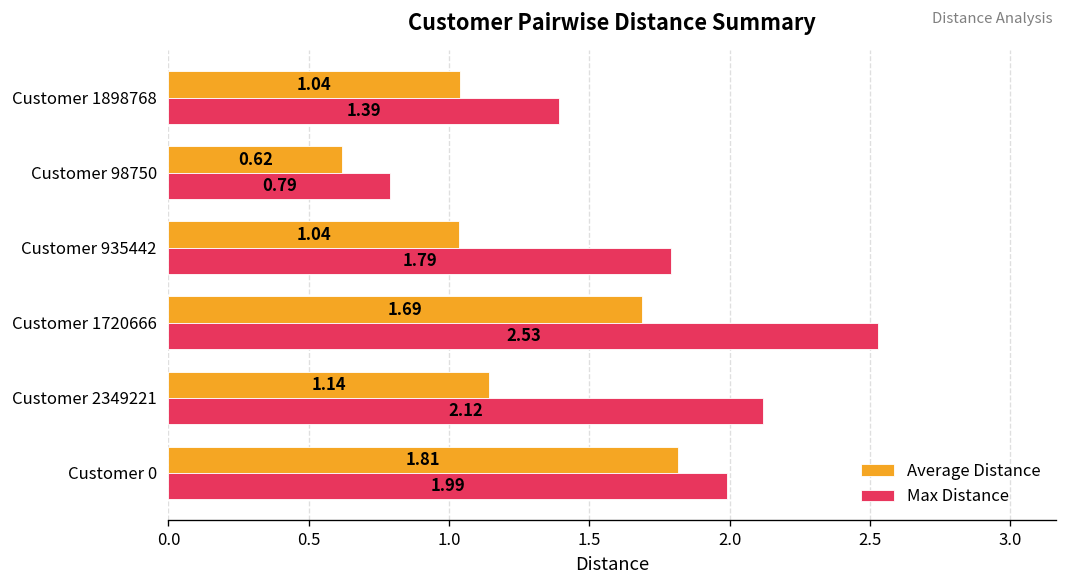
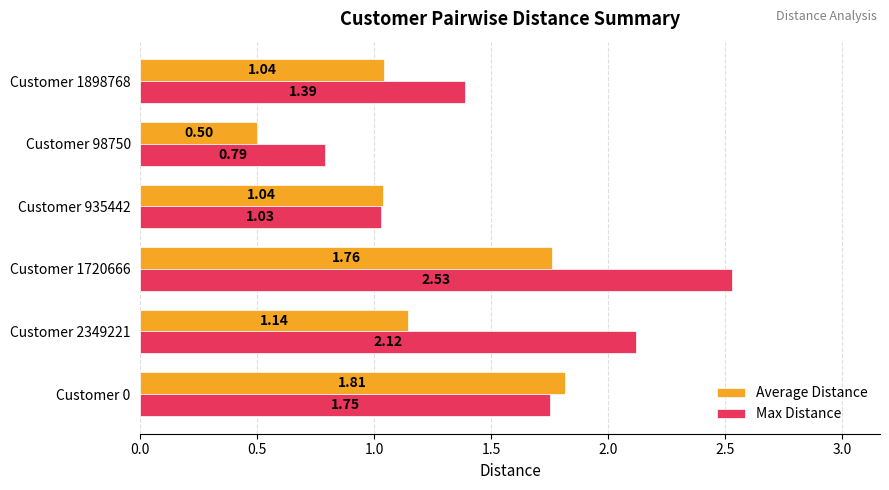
Average Distance, Customer 98750: 0.62 -> 0.50
Max Distance, Customer 935442: 1.79 -> 1.03
Average Distance, Customer 1720666: 1.69 -> 1.76
Max Distance, Customer 0: 1.99 -> 1.75
